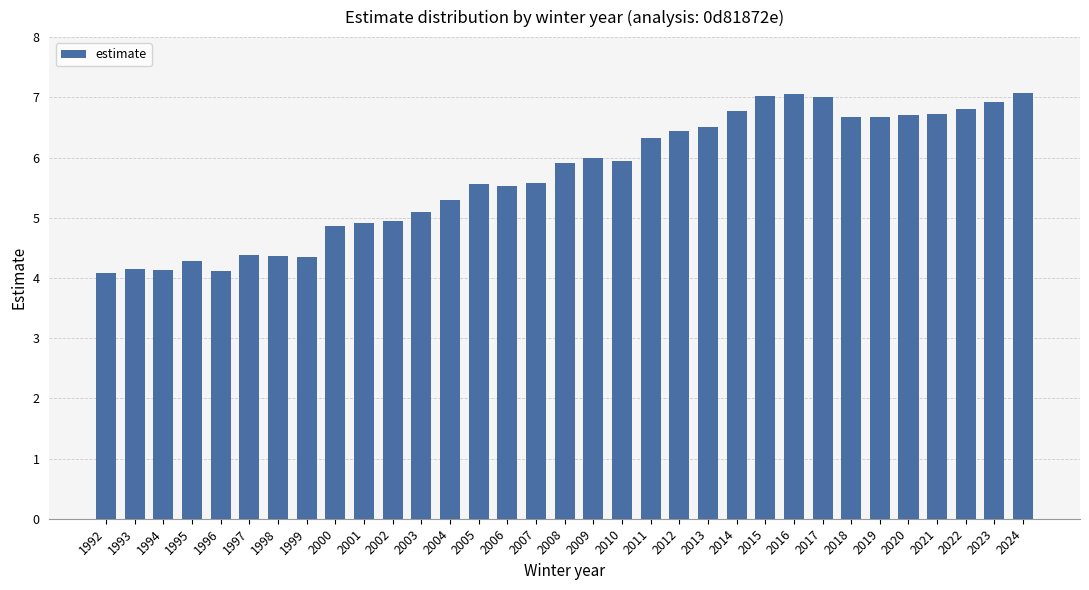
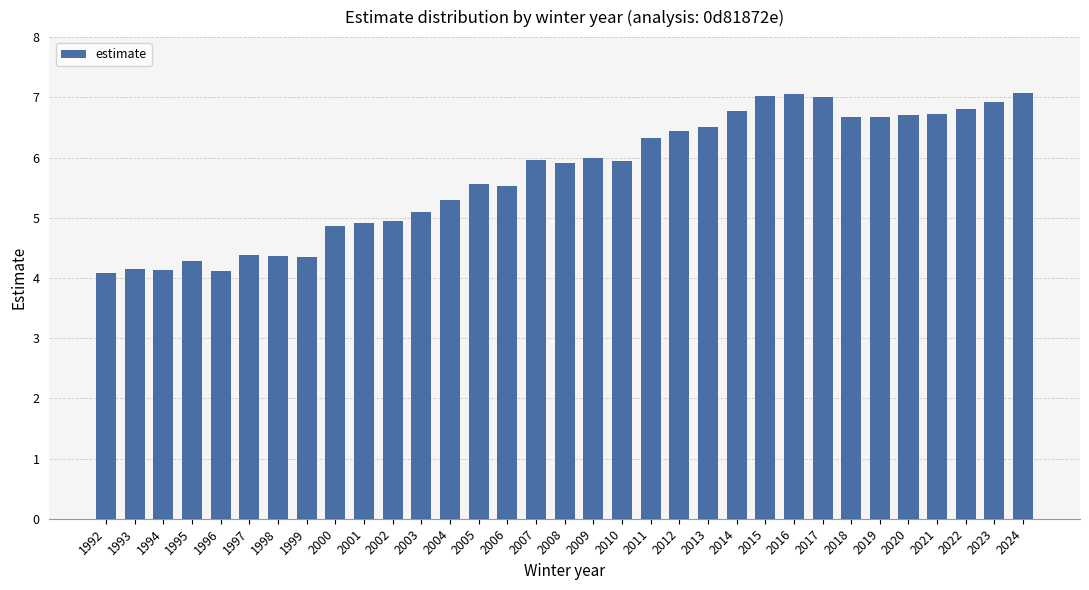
2007: 5.6 -> 6.0
